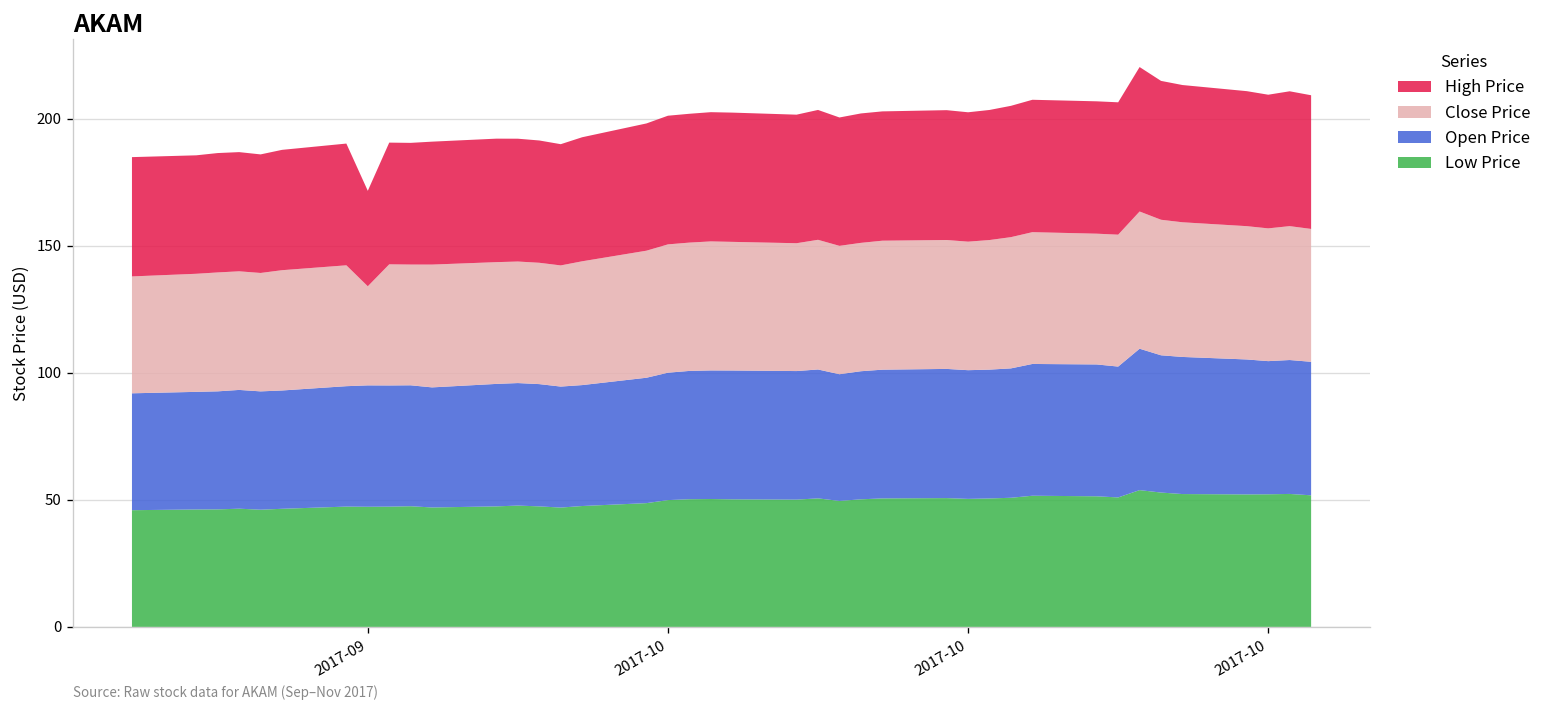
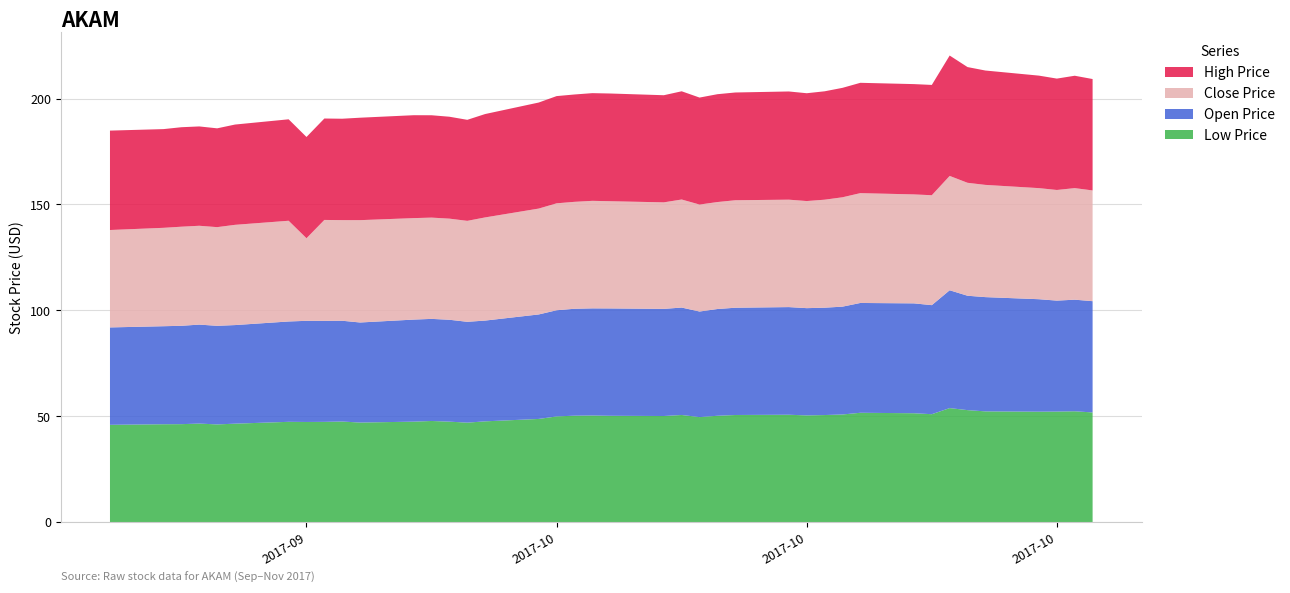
High Price, 2017-09: 38 -> 48
